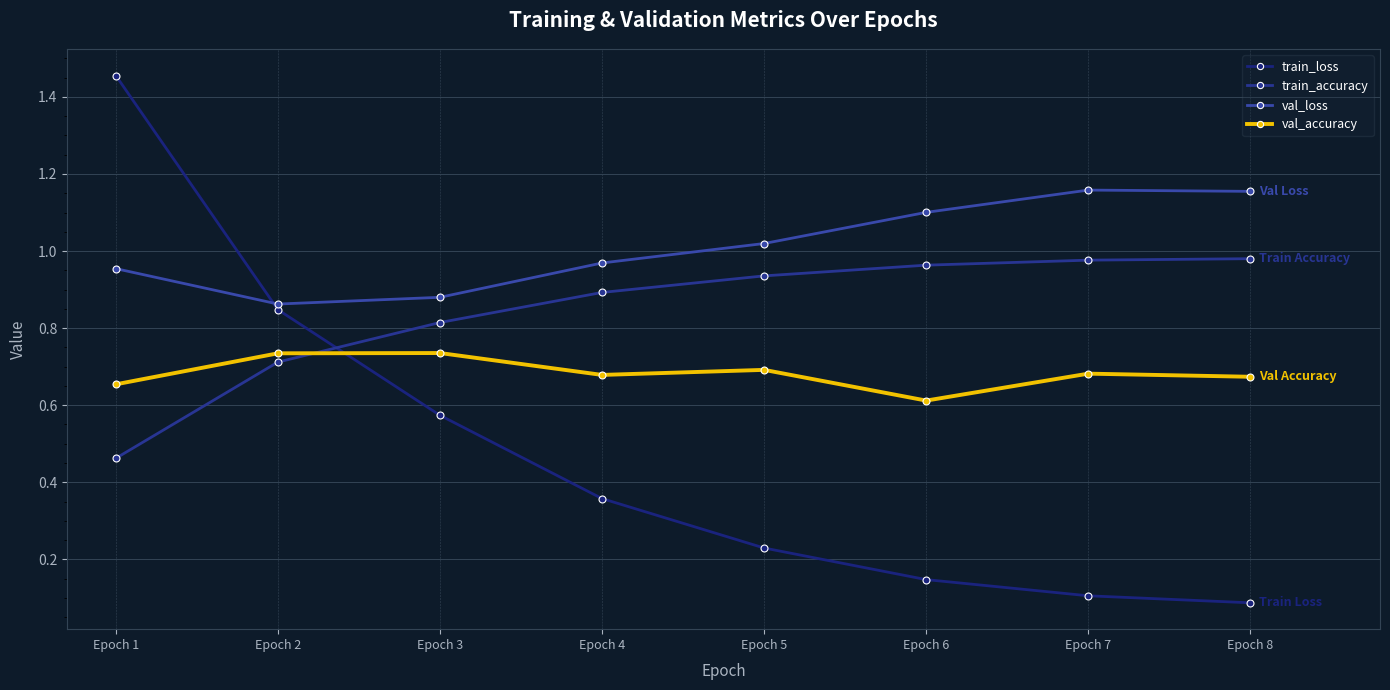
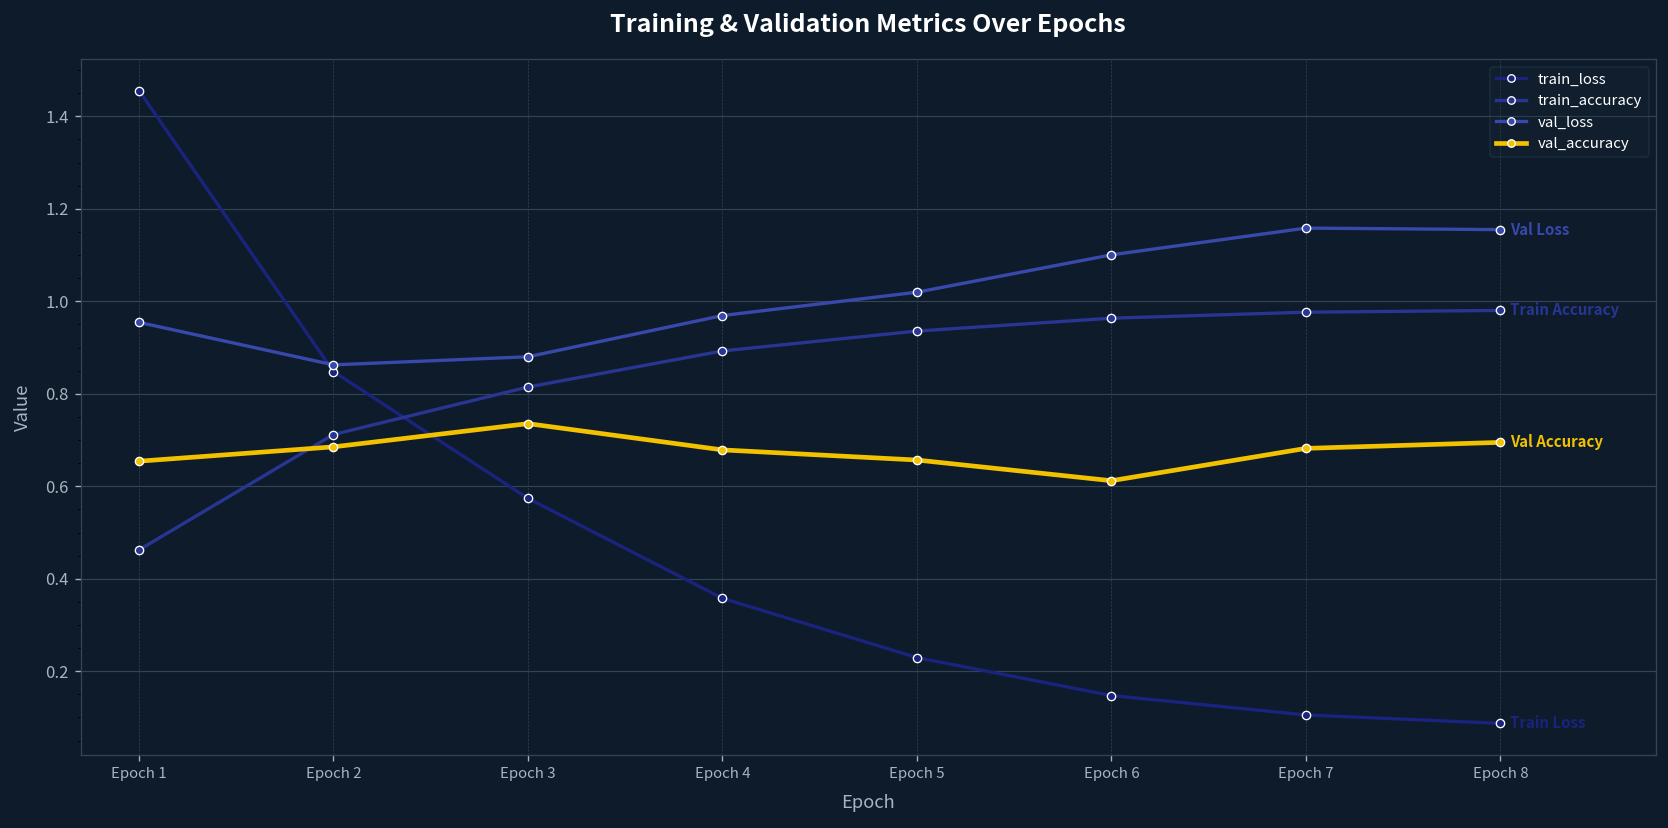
val_accuracy, Epoch 2: 0.73 -> 0.69
val_accuracy, Epoch 5: 0.69 -> 0.66
val_accuracy, Epoch 8: 0.67 -> 0.69
